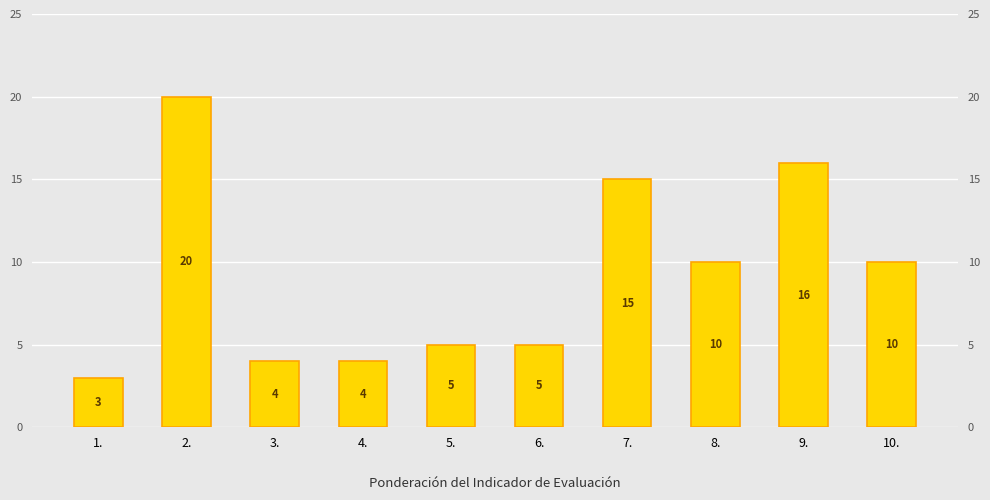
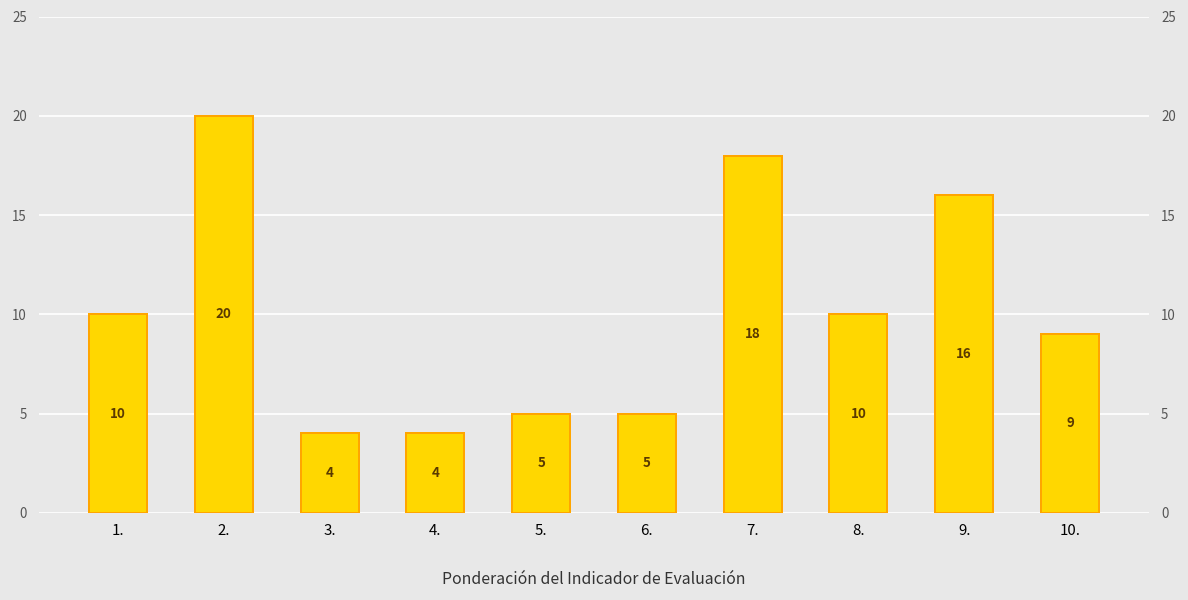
1.: 3 -> 10
7.: 15 -> 18
10.: 10 -> 9
